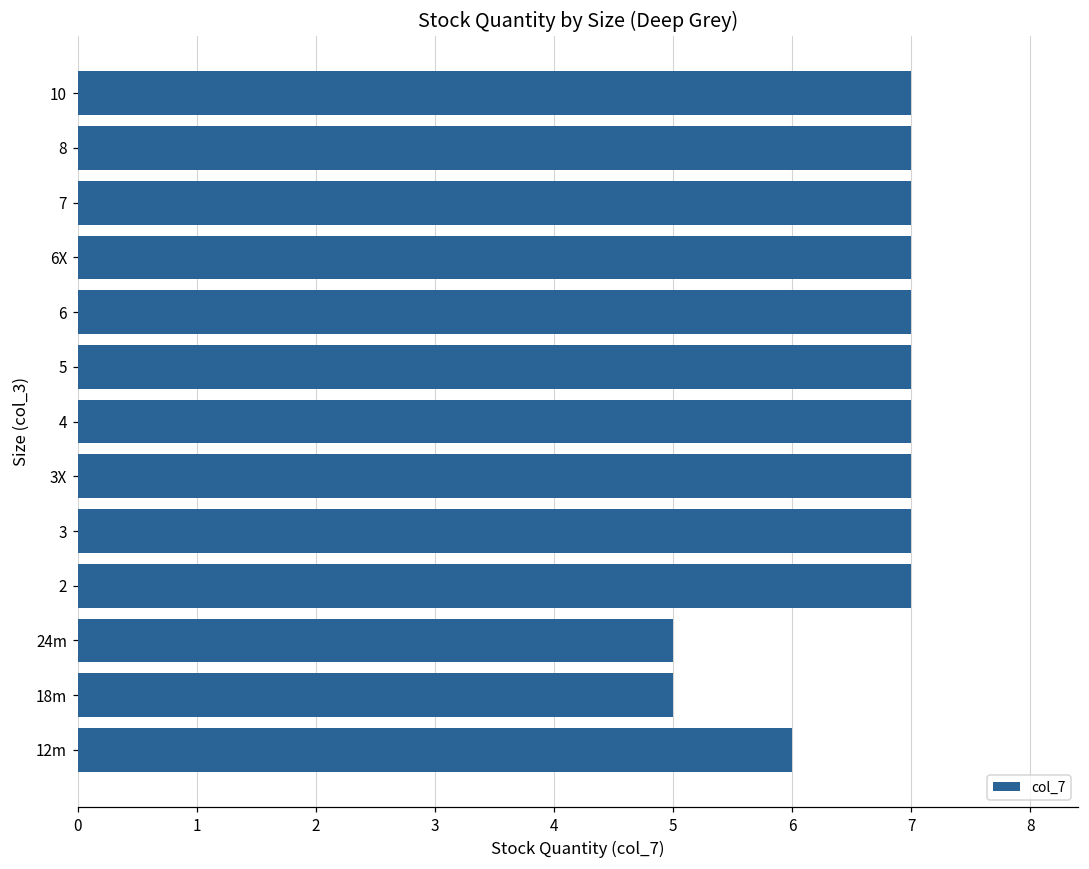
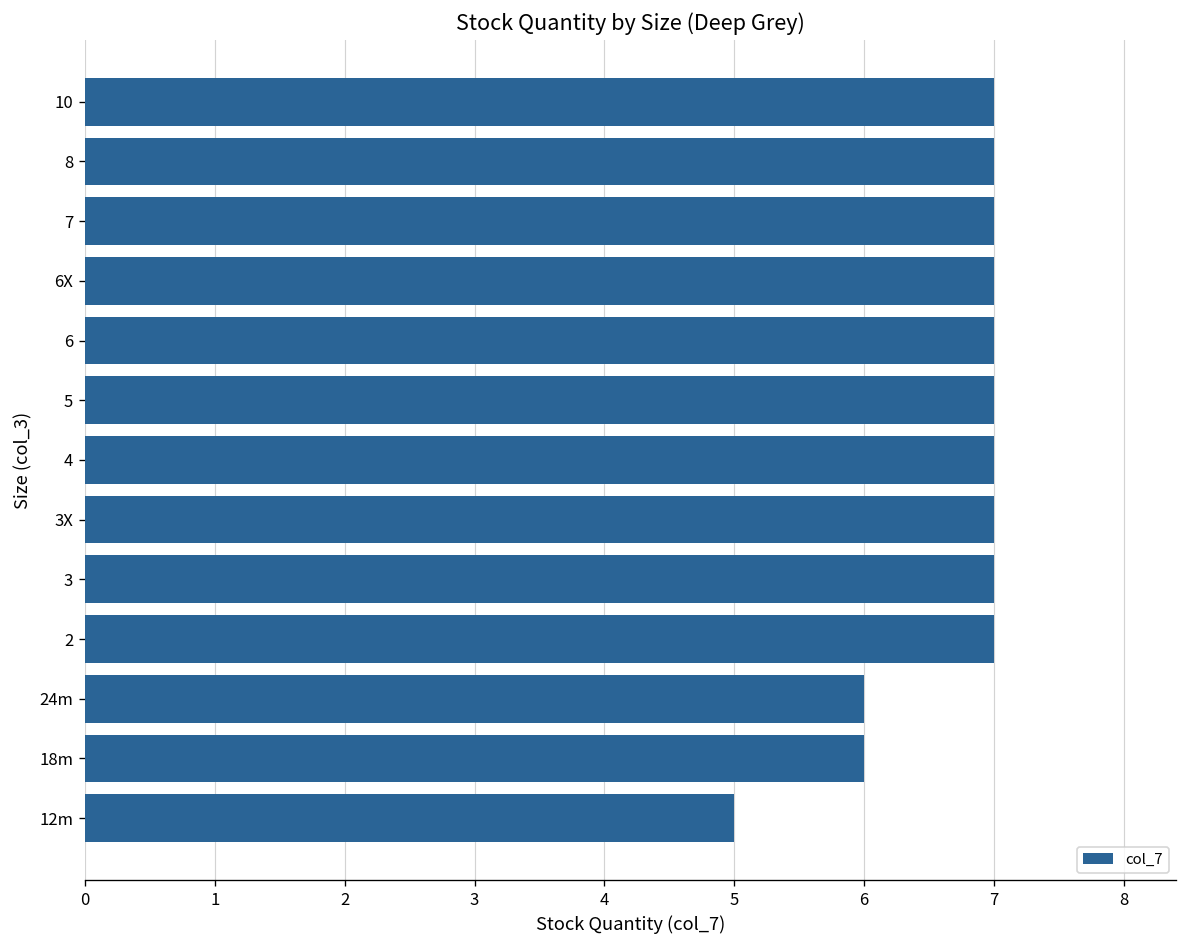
24m: 5 -> 6
18m: 5 -> 6
12m: 6 -> 5
